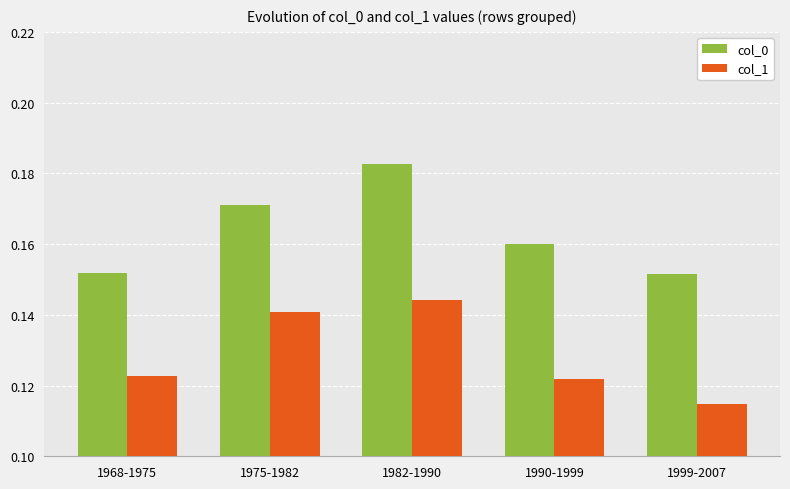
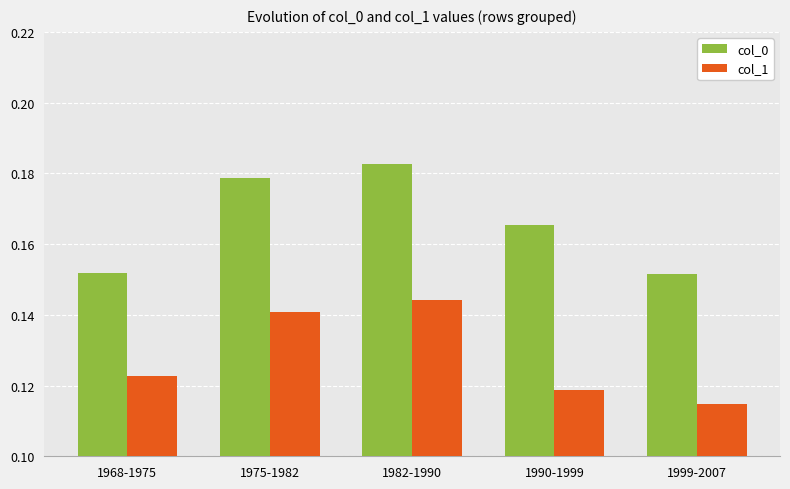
col_0, 1975-1982: 0.171 -> 0.179
col_0, 1990-1999: 0.160 -> 0.166
col_1, 1990-1999: 0.122 -> 0.119
